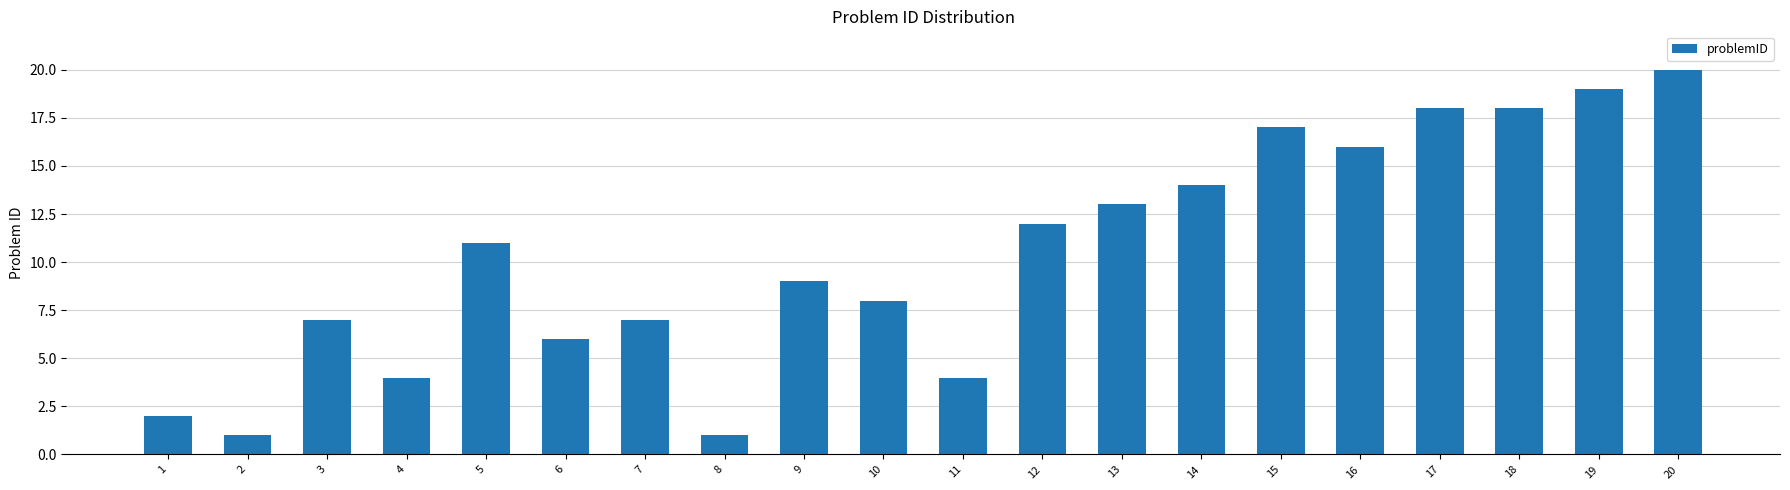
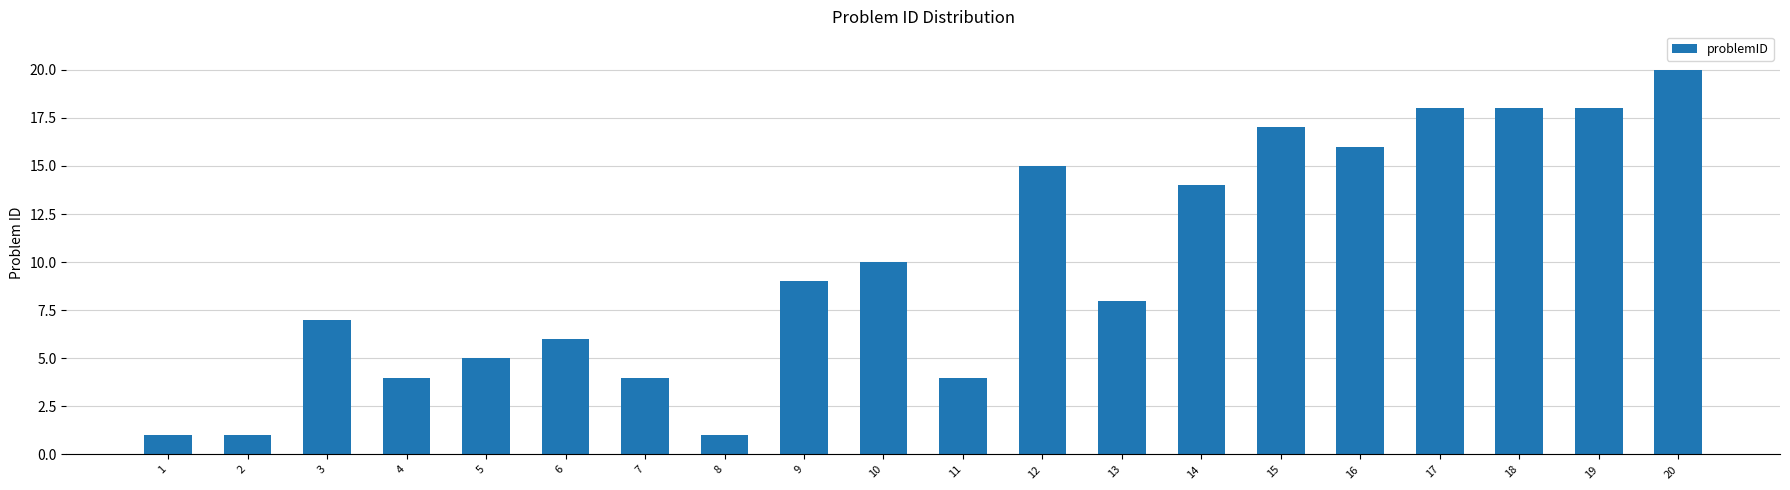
1: 2 -> 1
5: 11 -> 5
7: 7 -> 4
10: 8 -> 10
12: 12 -> 15
13: 13 -> 8
19: 19 -> 18
